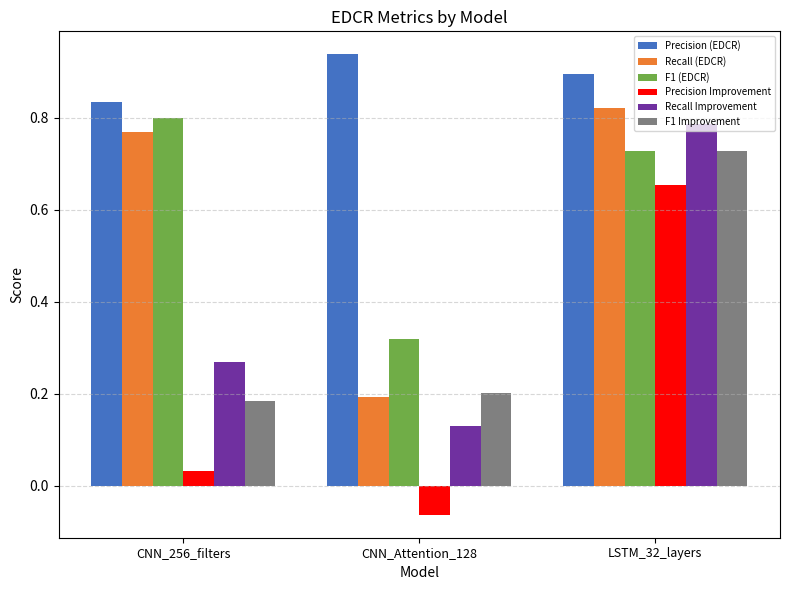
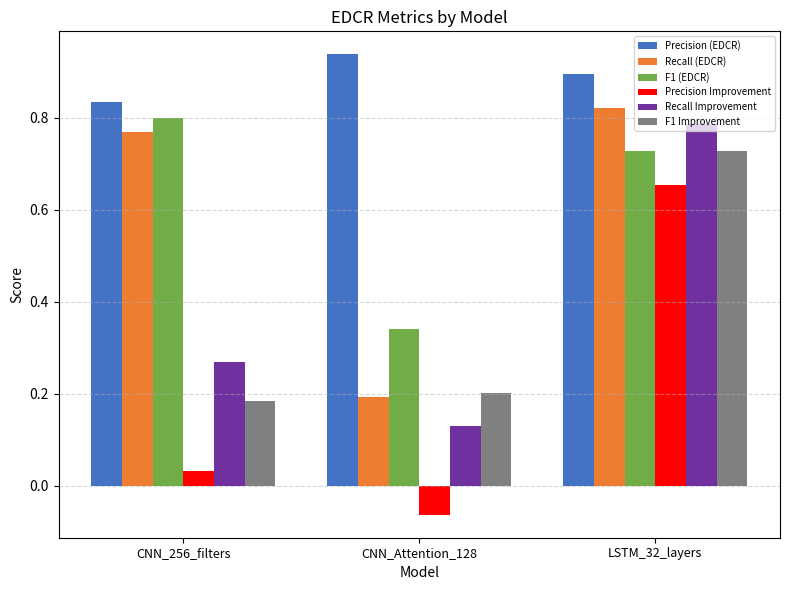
F1 (EDCR), CNN_Attention_128: 0.32 -> 0.34
